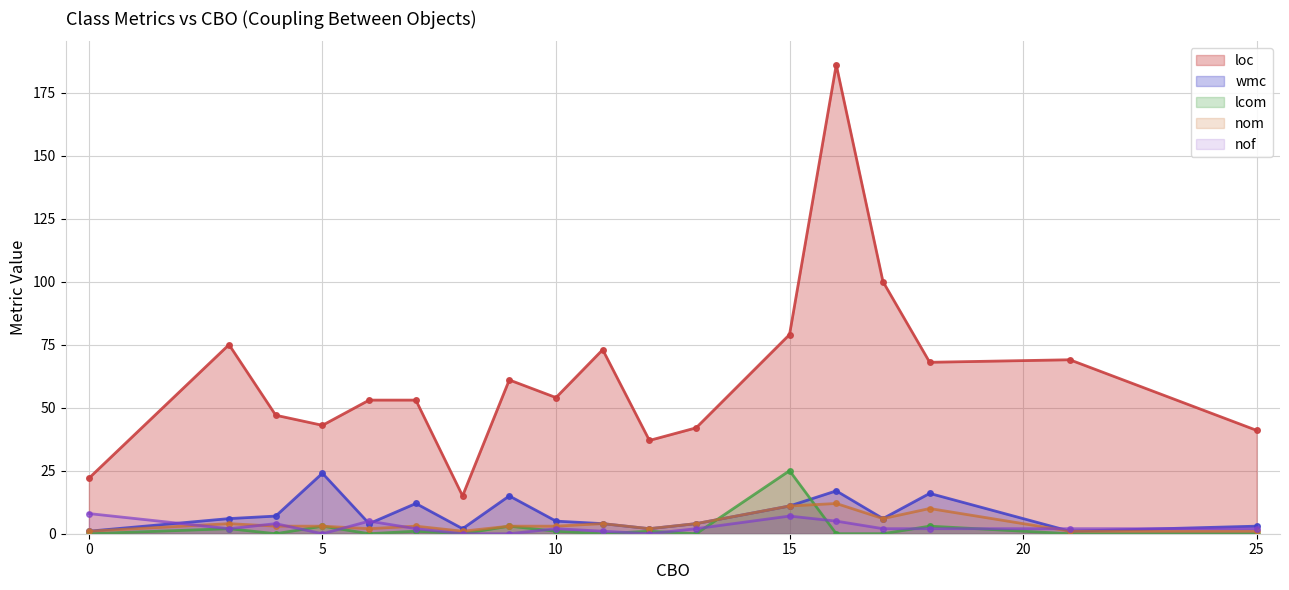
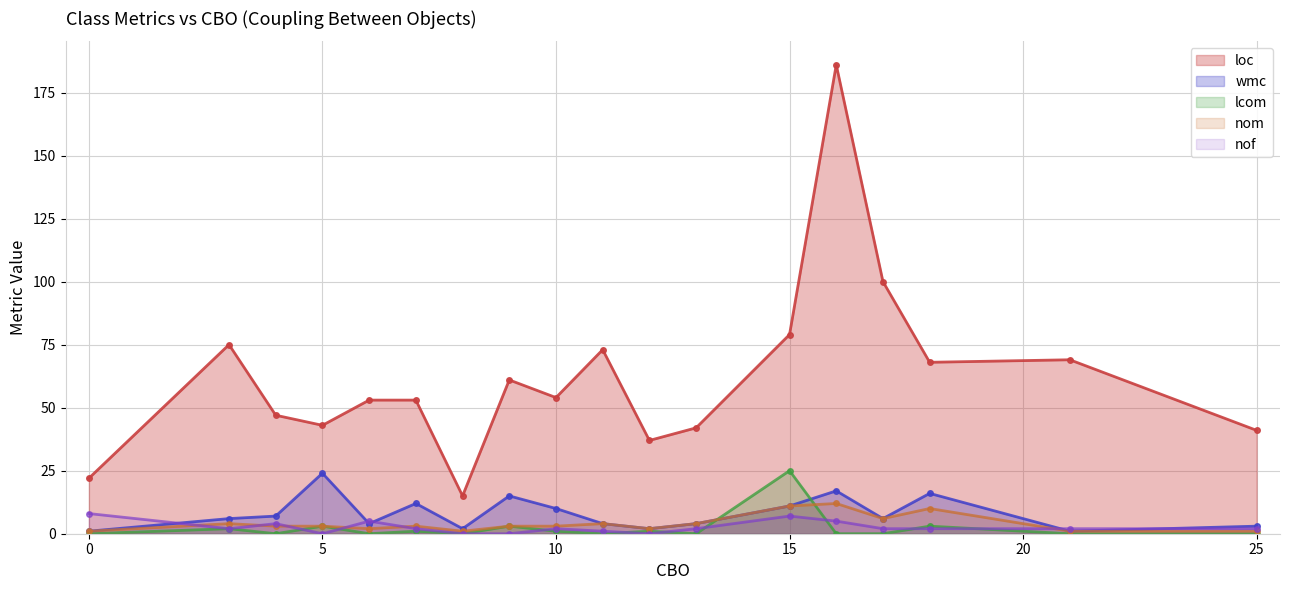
wmc, 10: 5 -> 10
